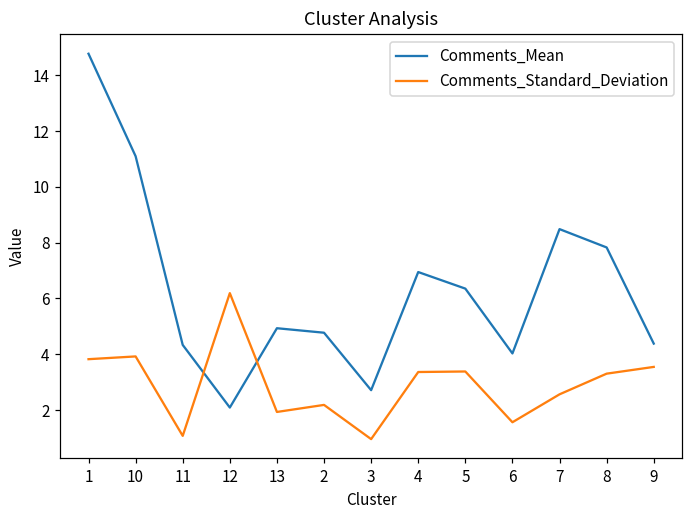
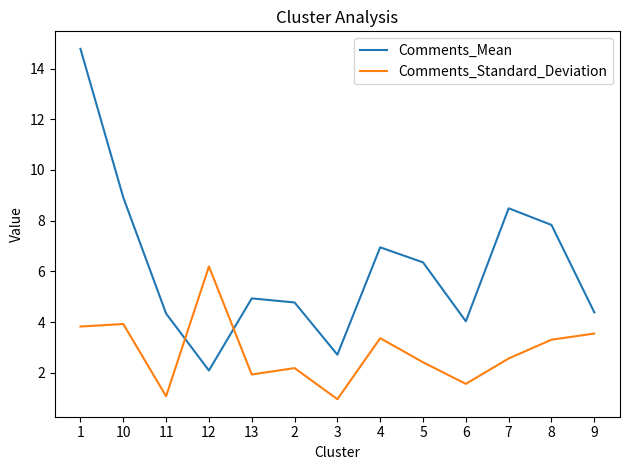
Comments_Mean, 10: 11.1 -> 8.9
Comments_Standard_Deviation, 5: 3.4 -> 2.4
